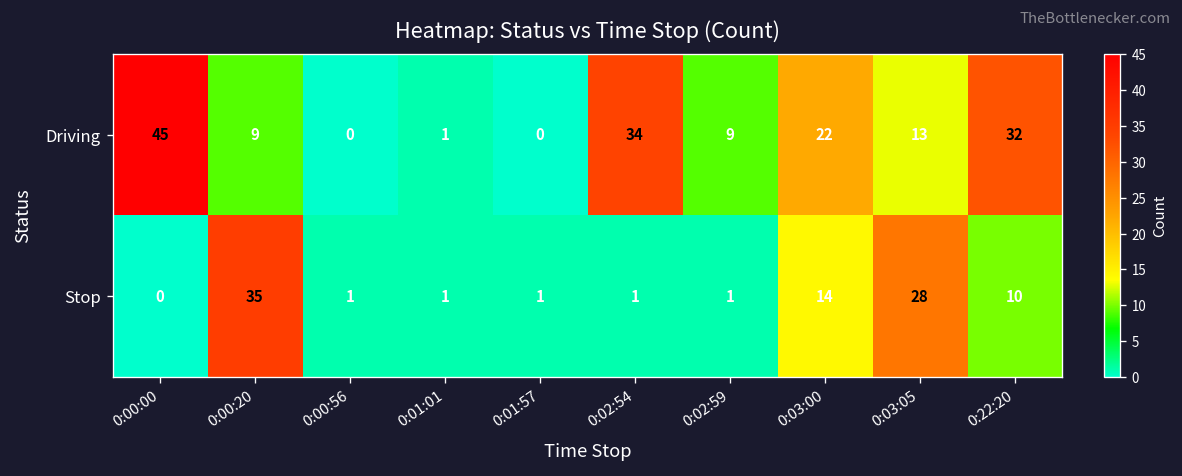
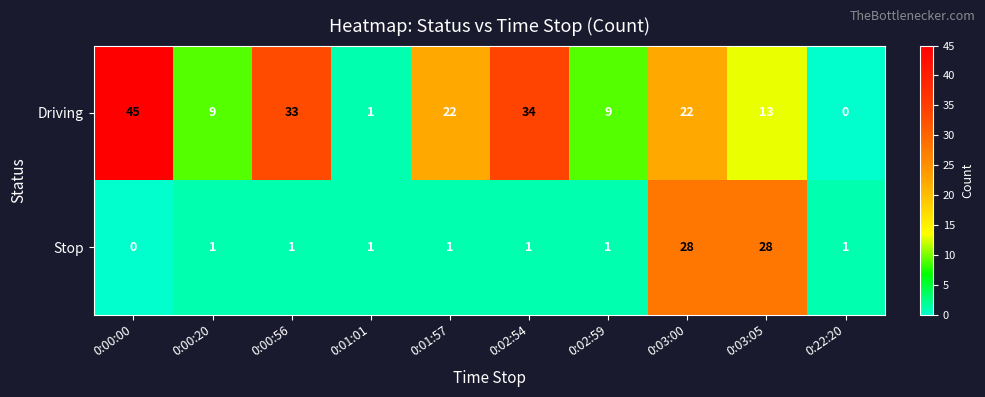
Driving, 0:00:56: 0 -> 33
Driving, 0:01:57: 0 -> 22
Driving, 0:22:20: 32 -> 0
Stop, 0:00:20: 35 -> 1
Stop, 0:03:00: 14 -> 28
Stop, 0:22:20: 10 -> 1
